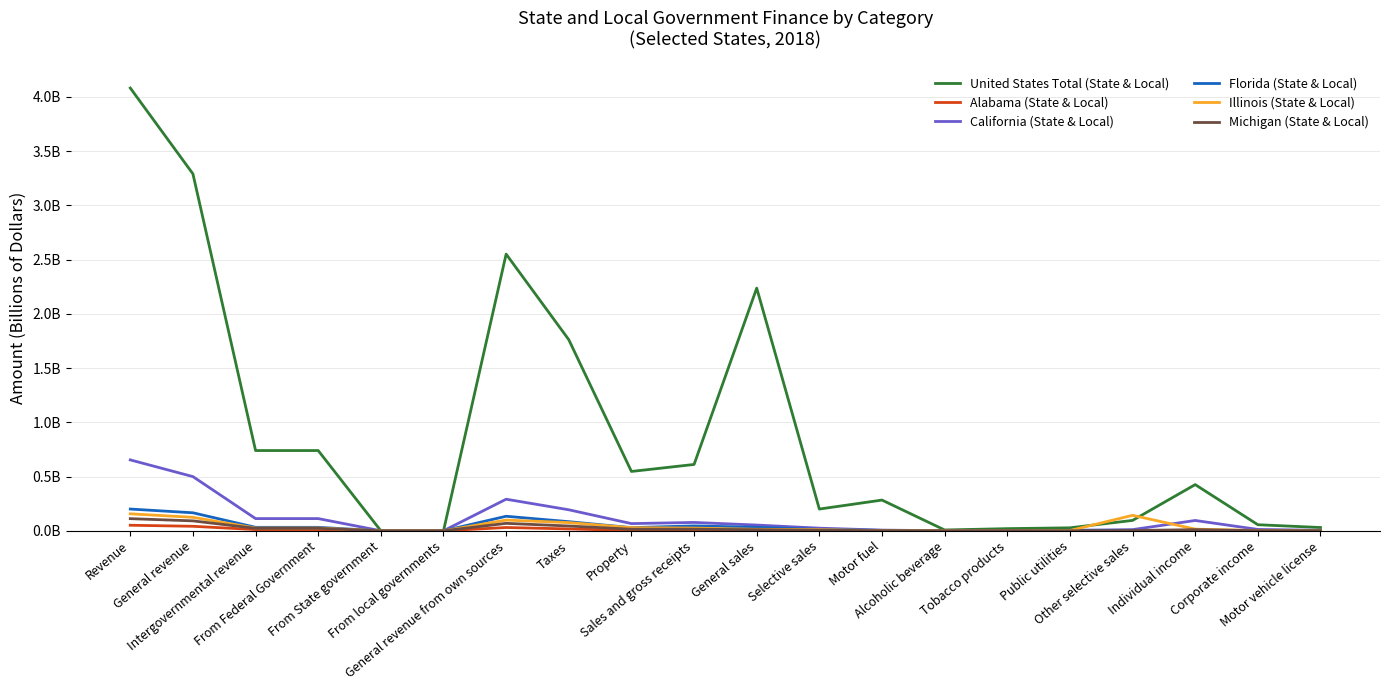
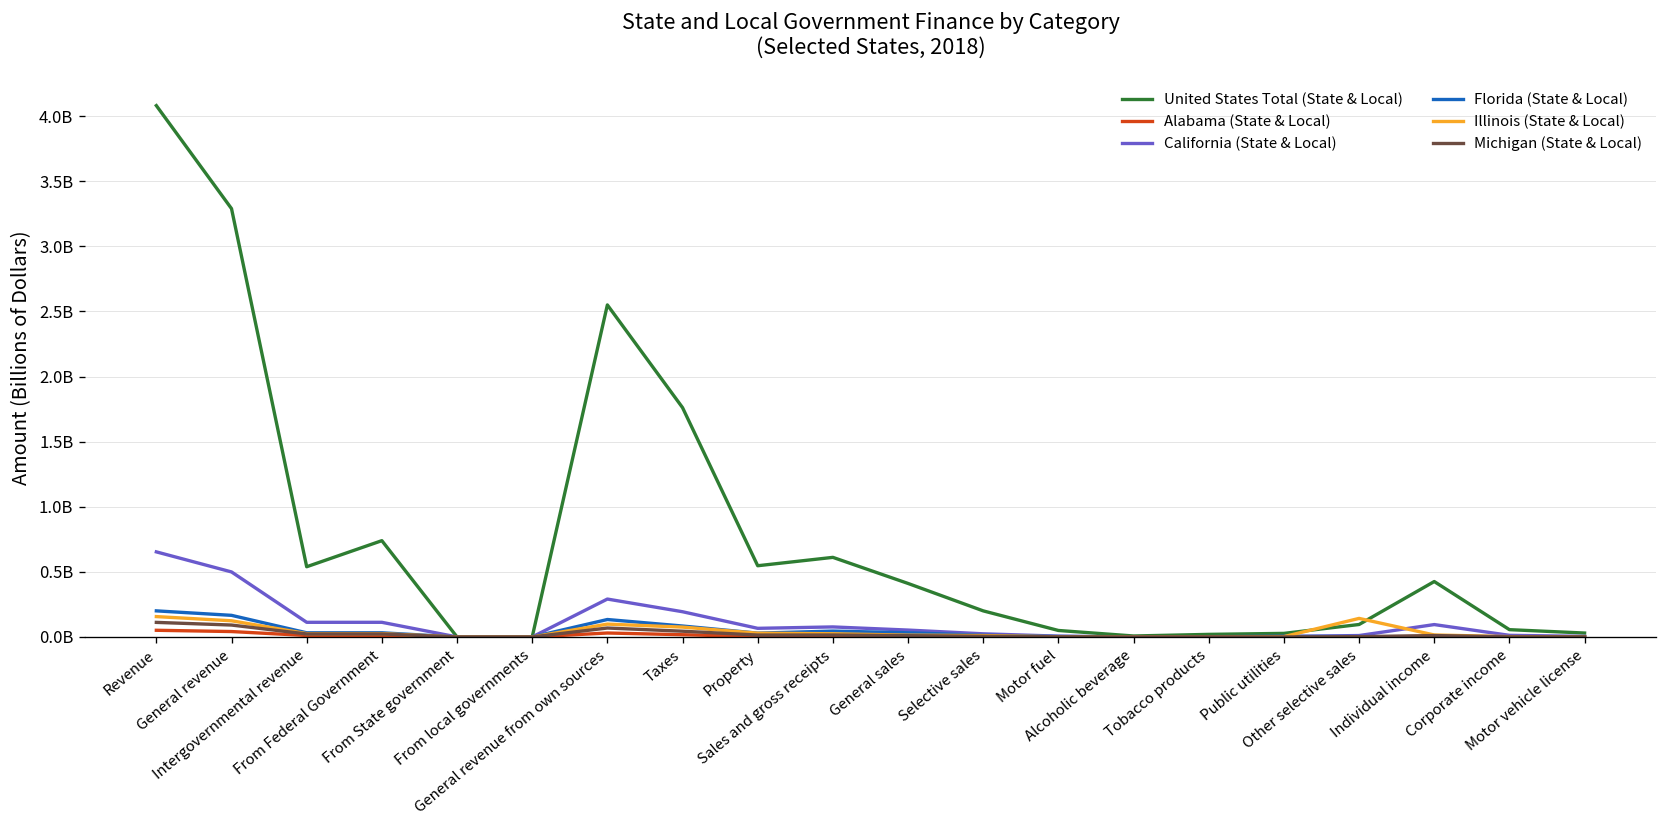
United States Total (State & Local), Intergovernmental revenue: 740000000 -> 540000000
United States Total (State & Local), General sales: 2240000000 -> 410000000
United States Total (State & Local), Motor fuel: 280000000 -> 50000000
